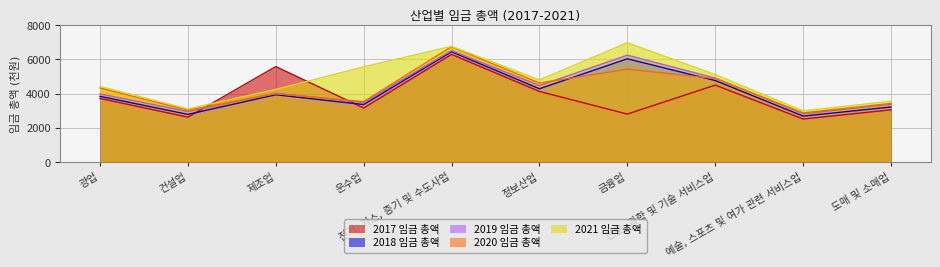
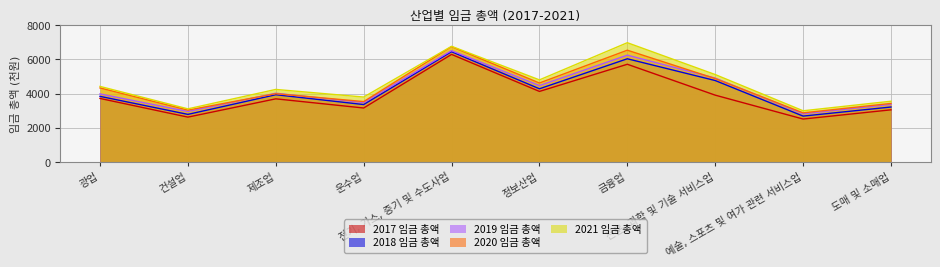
2017 임금 총액, 제조업: 5600 -> 3700
2021 임금 총액, 운수업: 5600 -> 3800
2017 임금 총액, 금융업: 2800 -> 5700
2020 임금 총액, 금융업: 5400 -> 6500
2017 임금 총액, 전문, 과학 및 기술 서비스업: 4500 -> 3900
